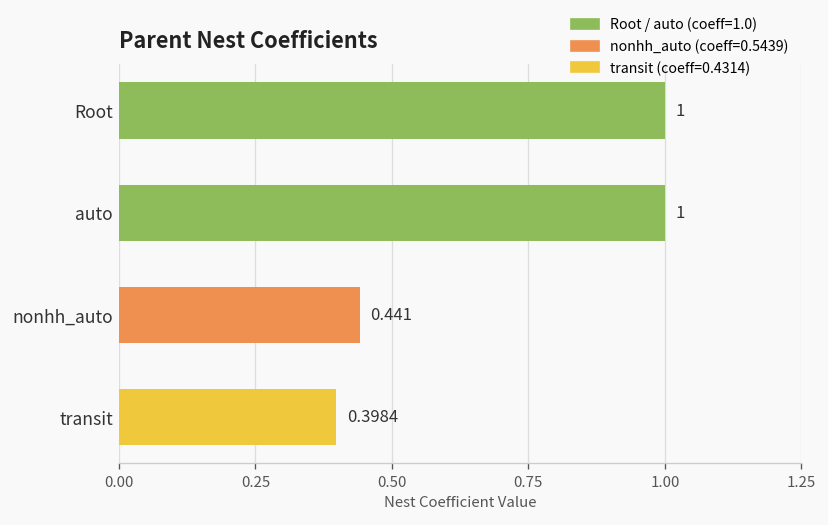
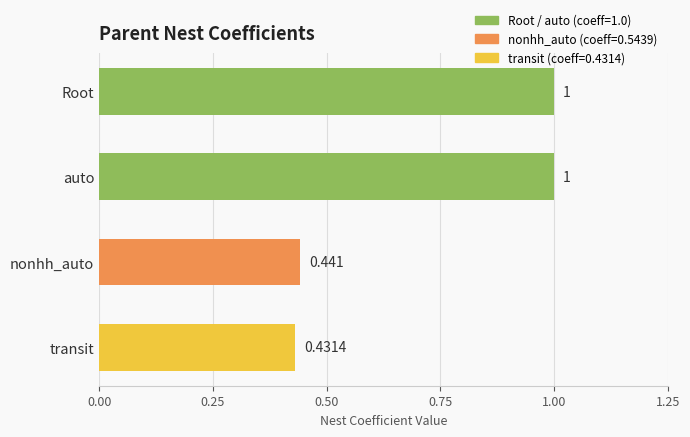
transit: 0.3984 -> 0.4314
